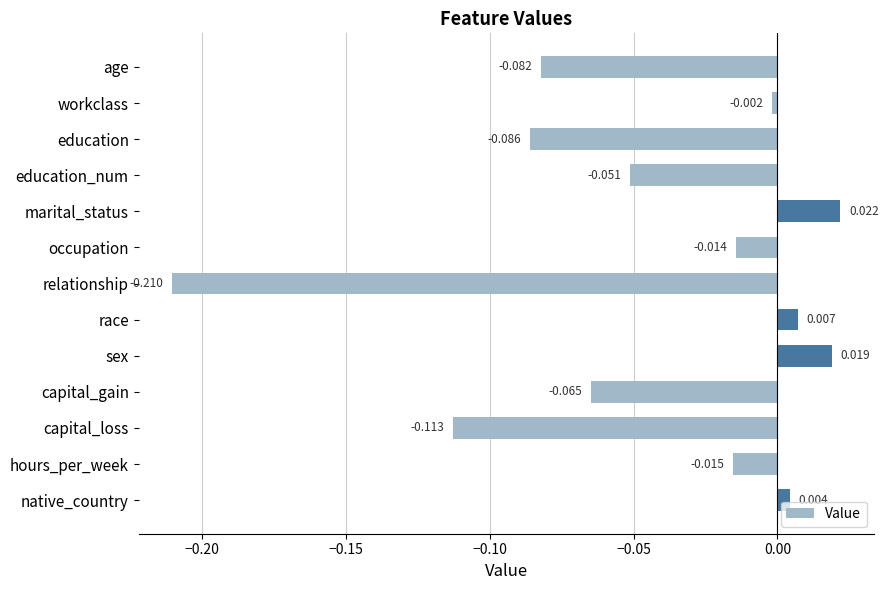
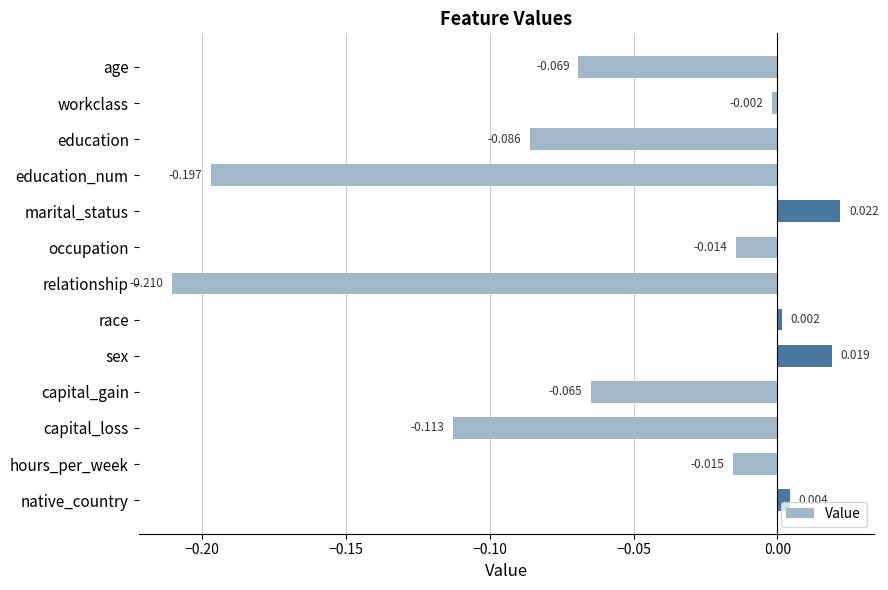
age: -0.082 -> -0.069
education_num: -0.051 -> -0.197
race: 0.007 -> 0.002
